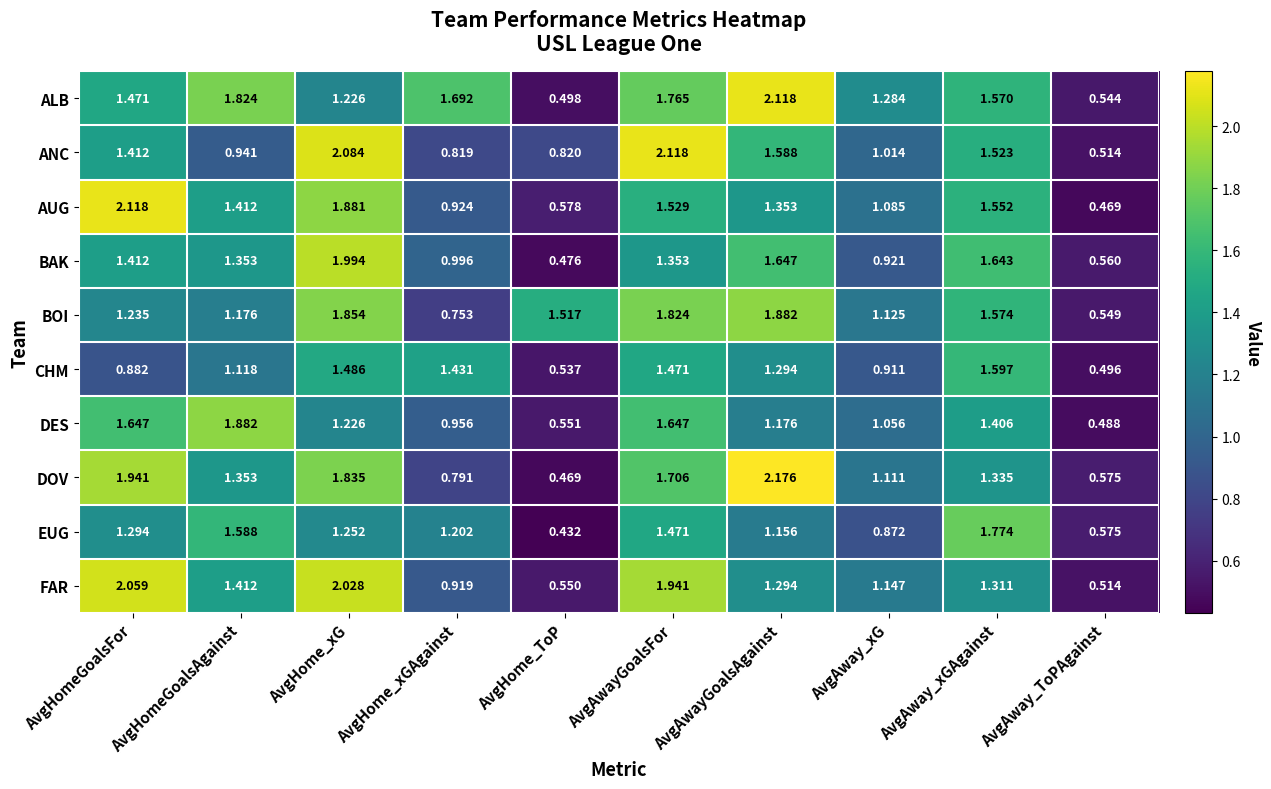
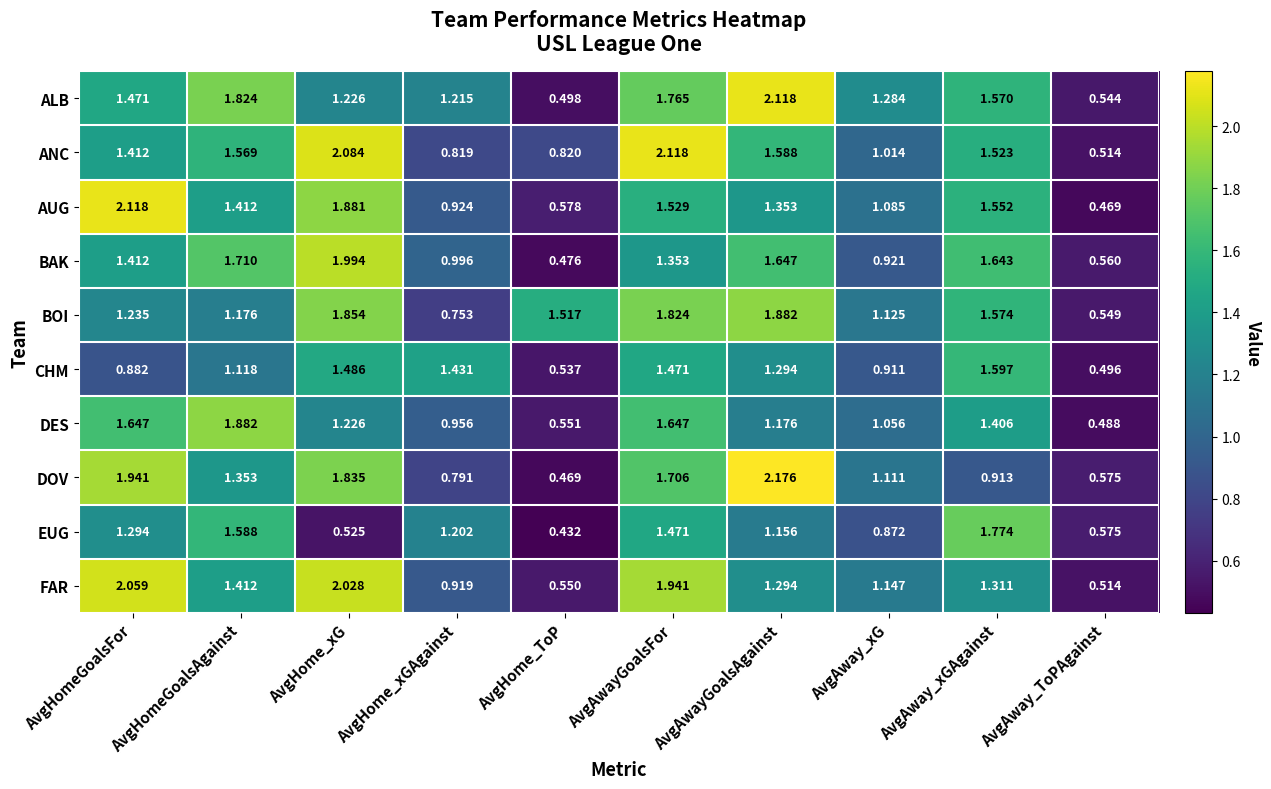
ALB, AvgHome_xGAgainst: 1.692 -> 1.215
ANC, AvgHomeGoalsAgainst: 0.941 -> 1.569
BAK, AvgHomeGoalsAgainst: 1.353 -> 1.710
DOV, AvgAway_xGAgainst: 1.335 -> 0.913
EUG, AvgHome_xG: 1.252 -> 0.525
